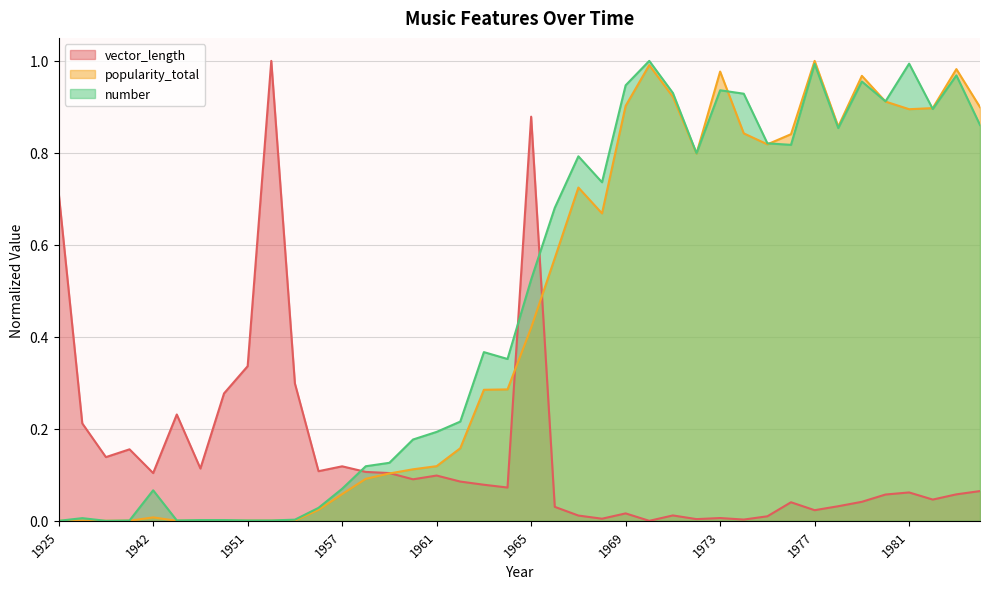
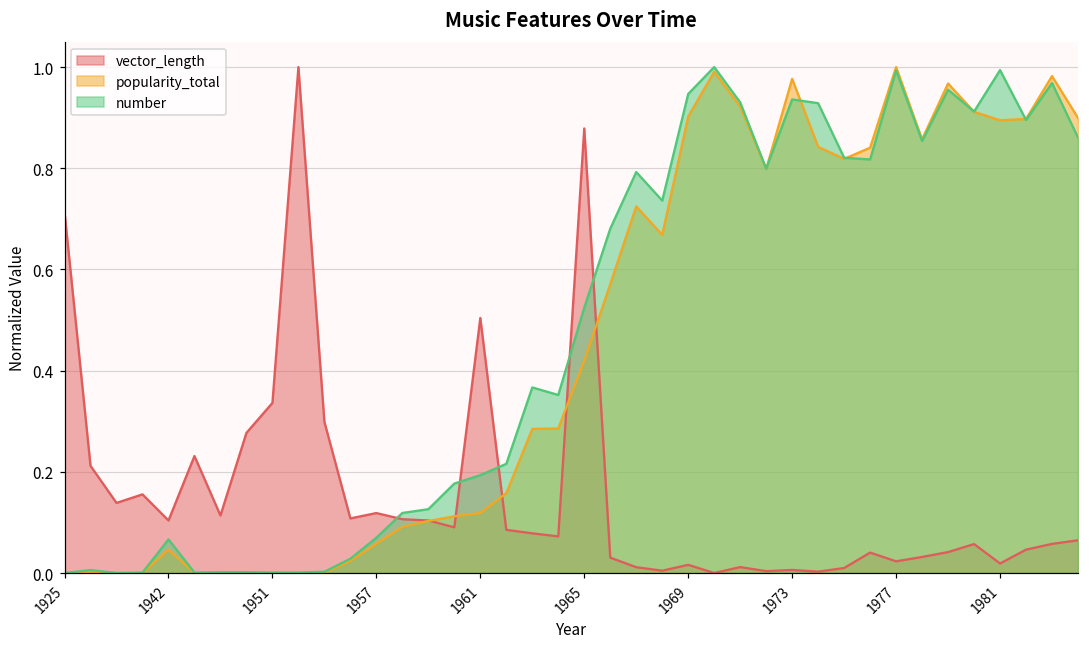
popularity_total, 1942: 0.01 -> 0.05
vector_length, 1961: 0.10 -> 0.50
vector_length, 1981: 0.06 -> 0.02
